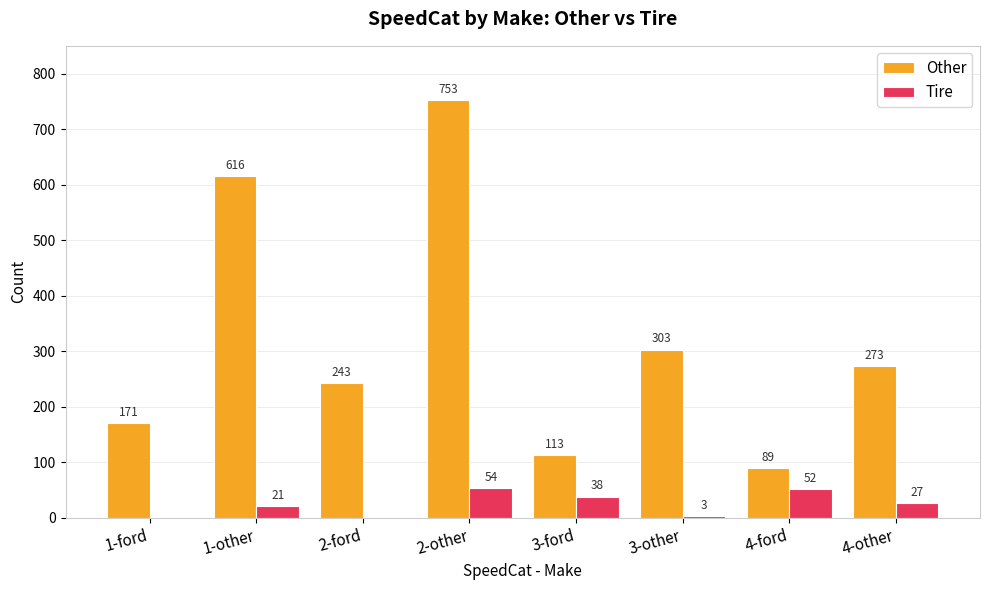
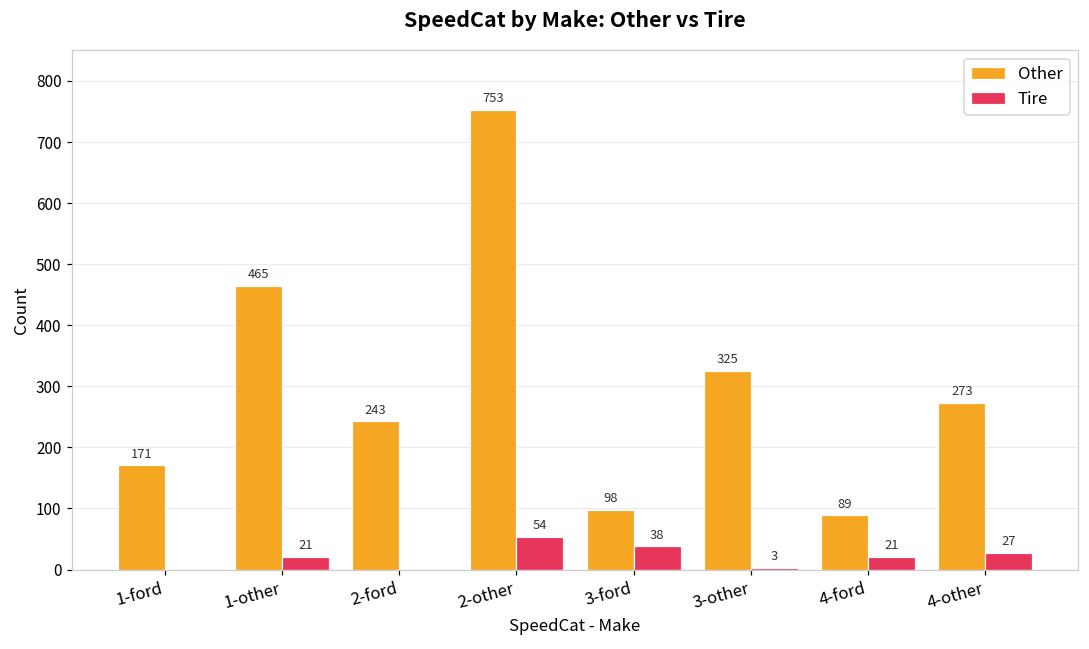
Other, 1-other: 616 -> 465
Other, 3-ford: 113 -> 98
Other, 3-other: 303 -> 325
Tire, 4-ford: 52 -> 21
